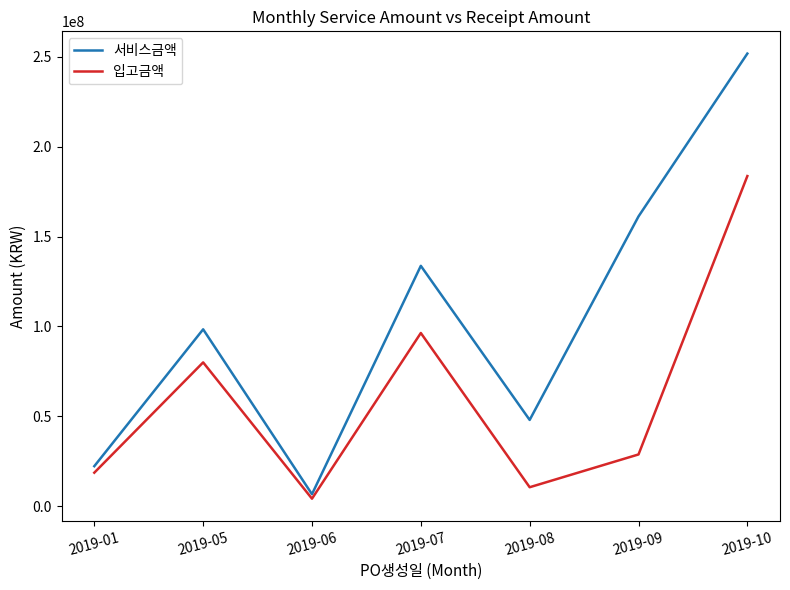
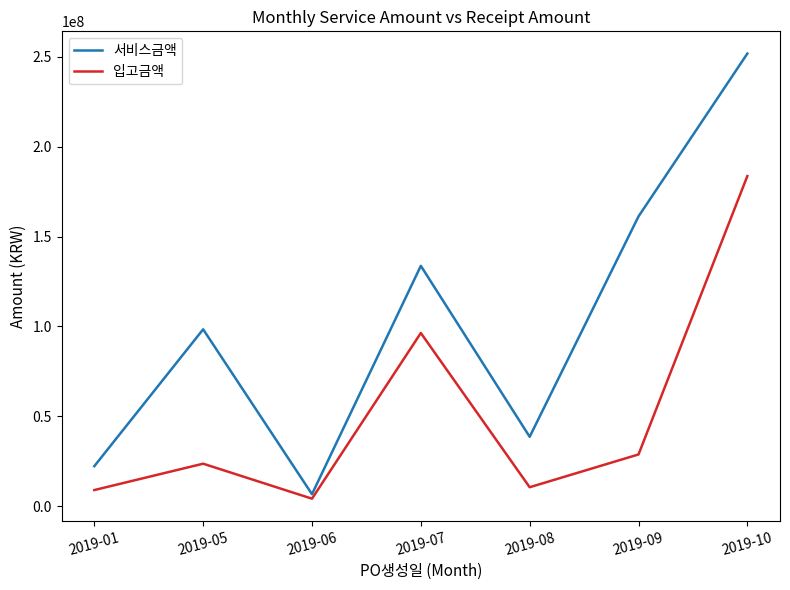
입고금액, 2019-01: 19000000 -> 9000000
입고금액, 2019-05: 80000000 -> 24000000
서비스금액, 2019-08: 48000000 -> 39000000
